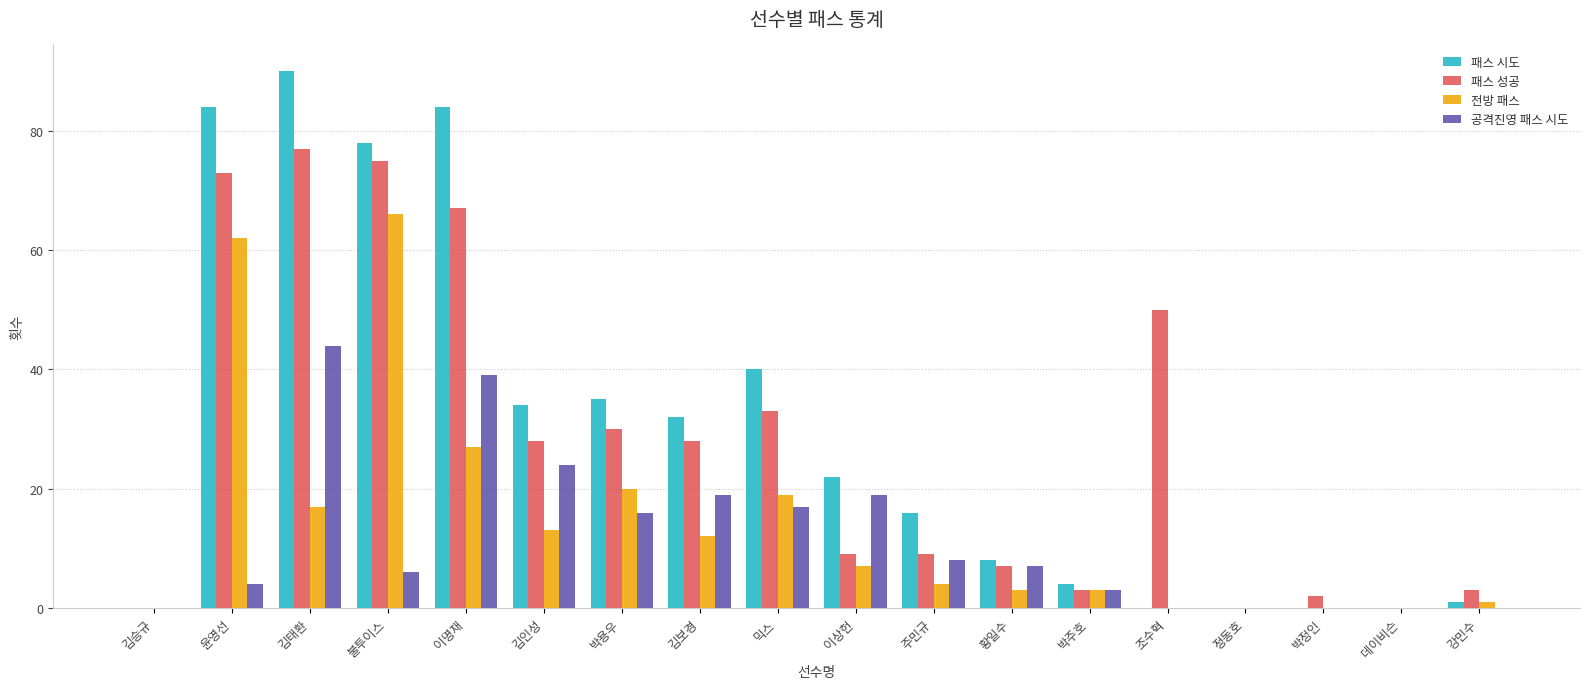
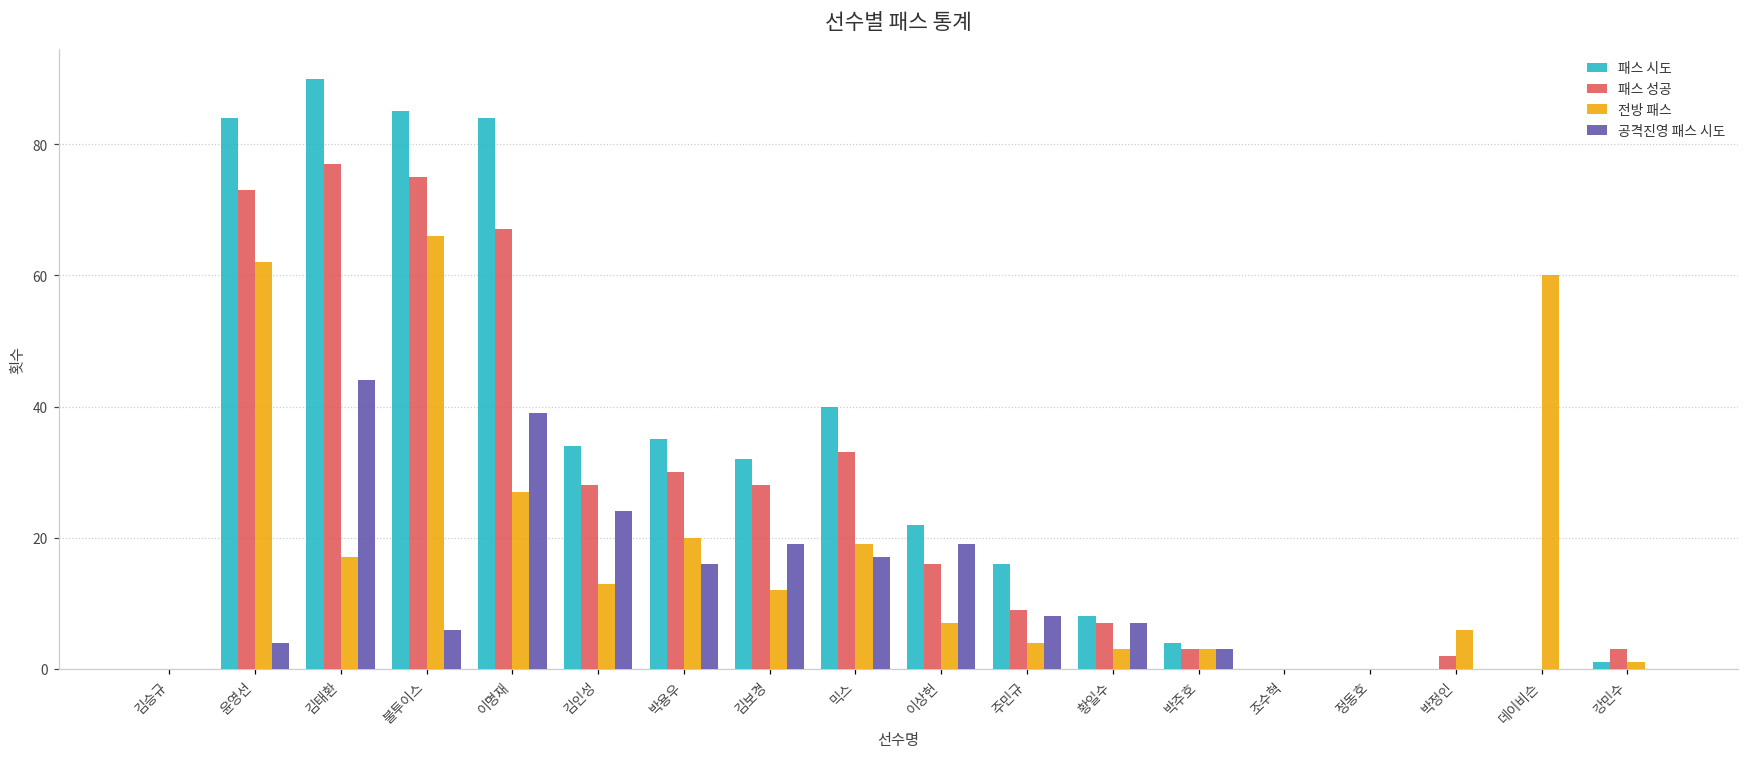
패스 시도, 불투이스: 78 -> 85
패스 성공, 이상헌: 9 -> 16
패스 성공, 조수혁: 50 -> 0
전방 패스, 박정인: 0 -> 6
전방 패스, 데이비슨: 0 -> 60
